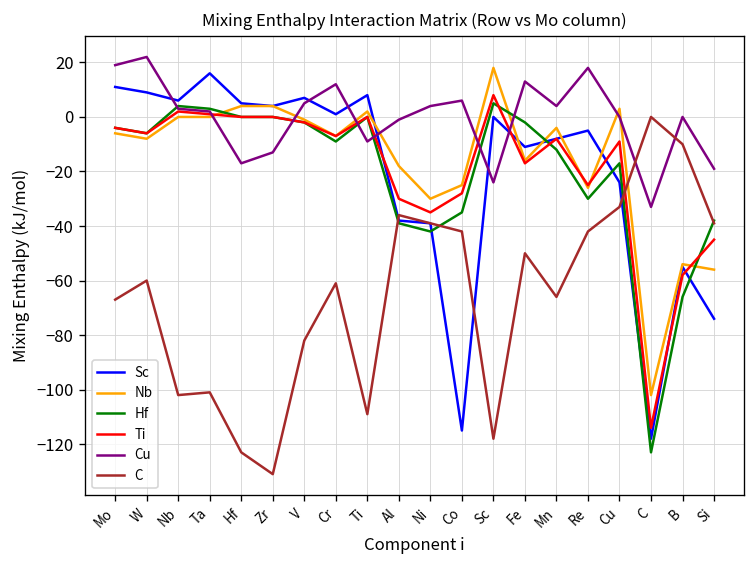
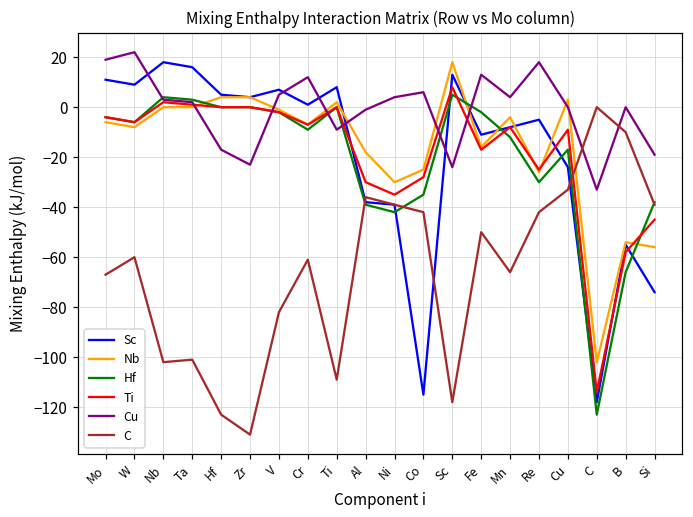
Sc, Nb: 6 -> 18
Cu, Zr: -13 -> -23
Sc, Sc: 0 -> 13
